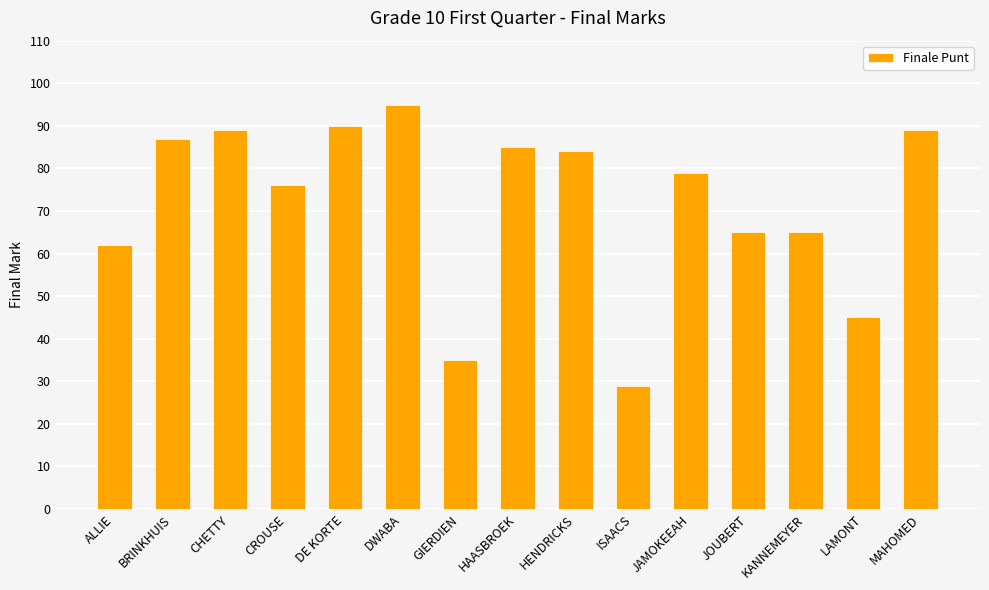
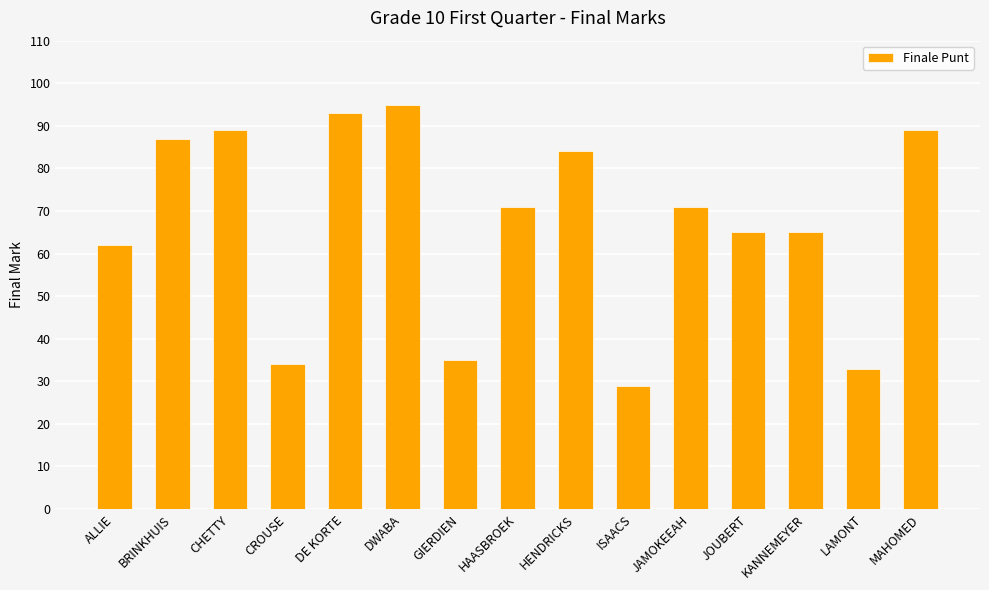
CROUSE: 76 -> 34
DE KORTE: 90 -> 93
HAASBROEK: 85 -> 71
JAMOKEEAH: 79 -> 71
LAMONT: 45 -> 33
